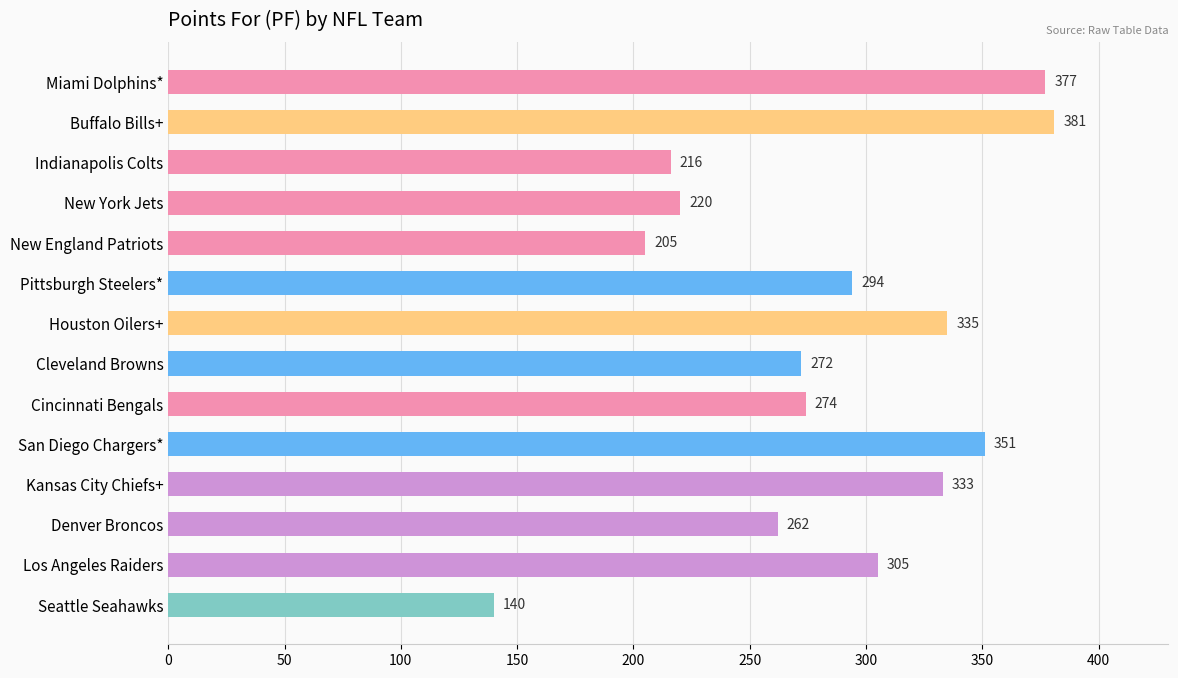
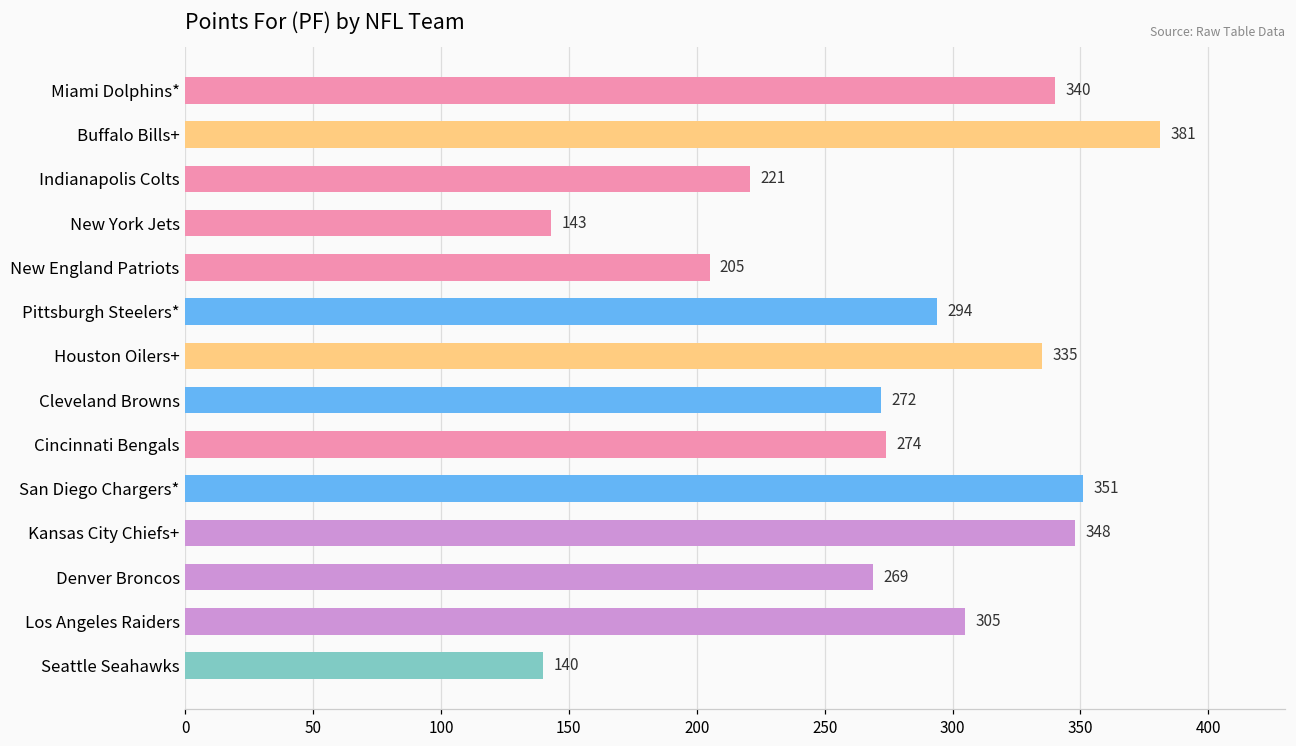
Miami Dolphins*: 377 -> 340
Indianapolis Colts: 216 -> 221
New York Jets: 220 -> 143
Kansas City Chiefs+: 333 -> 348
Denver Broncos: 262 -> 269
